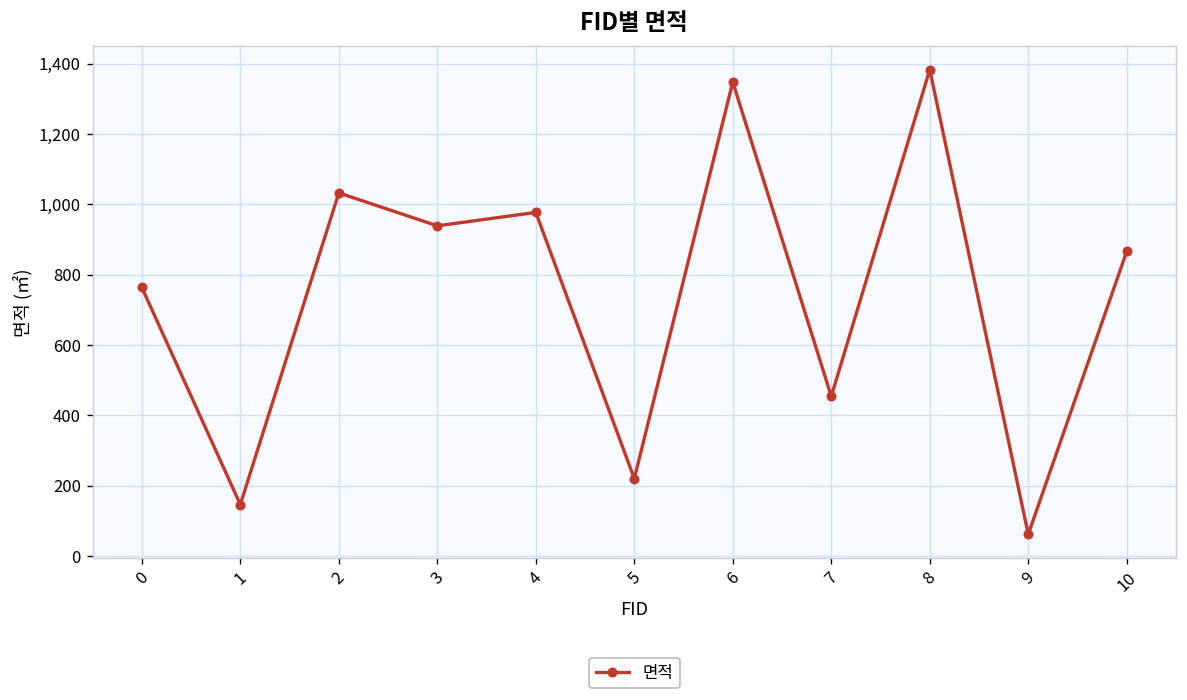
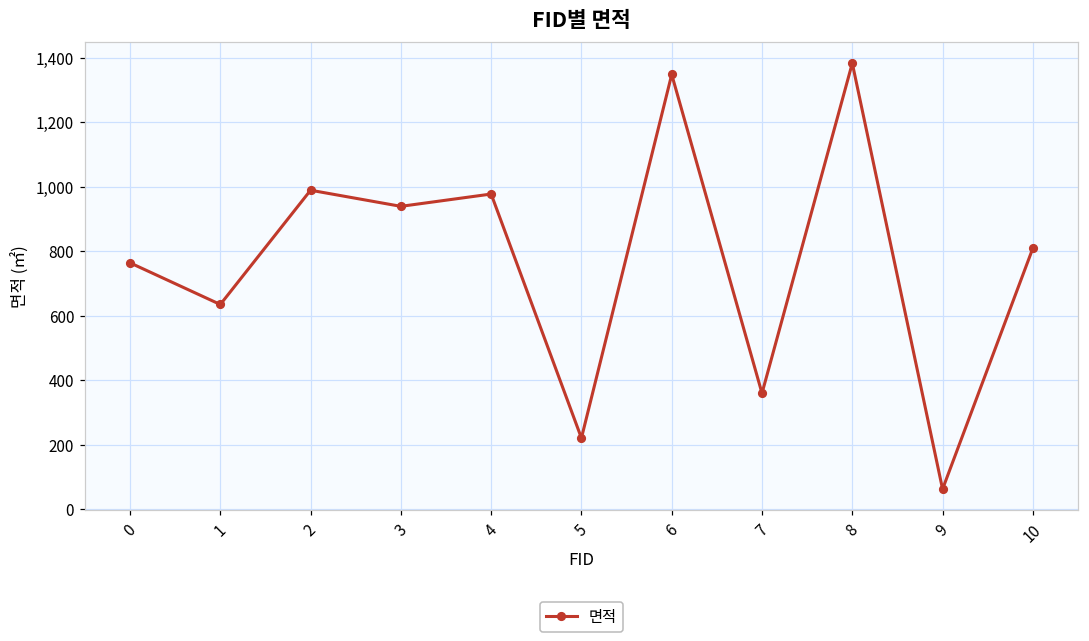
1: 150 -> 630
2: 1,030 -> 990
7: 450 -> 360
10: 870 -> 810
